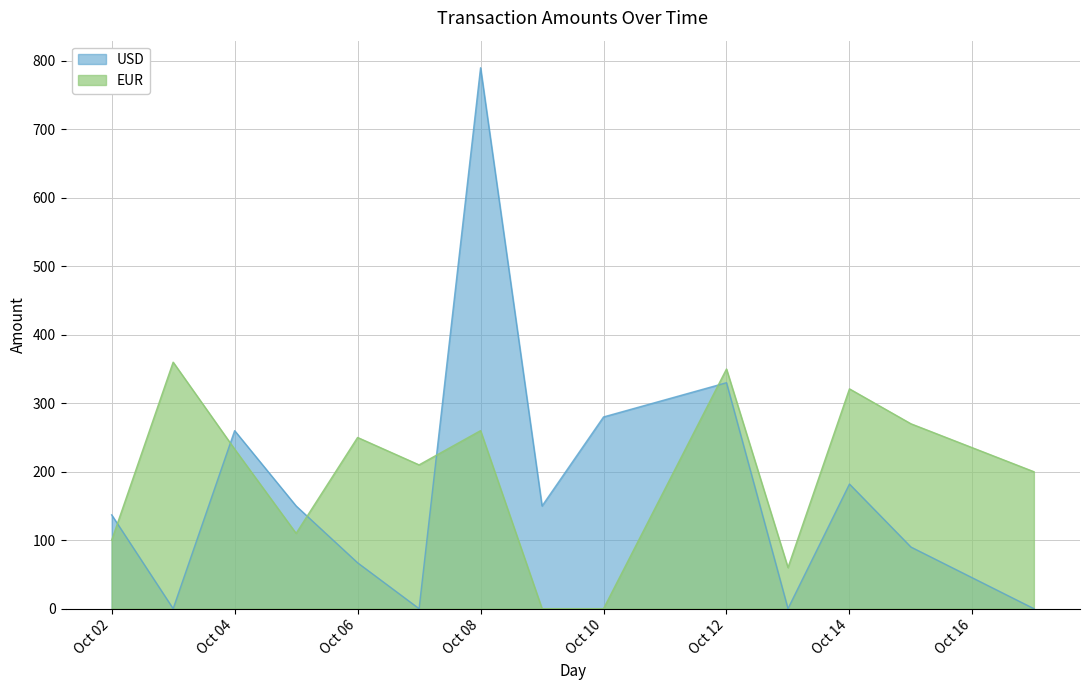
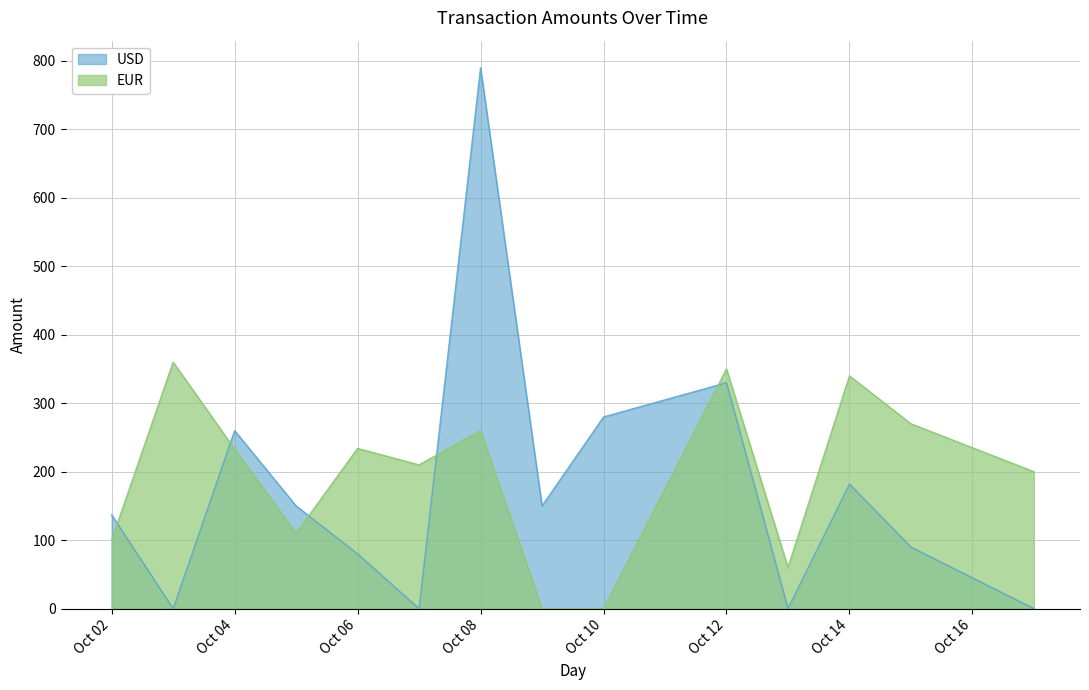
USD, Oct 06: 70 -> 80
EUR, Oct 06: 250 -> 230
EUR, Oct 14: 320 -> 340
